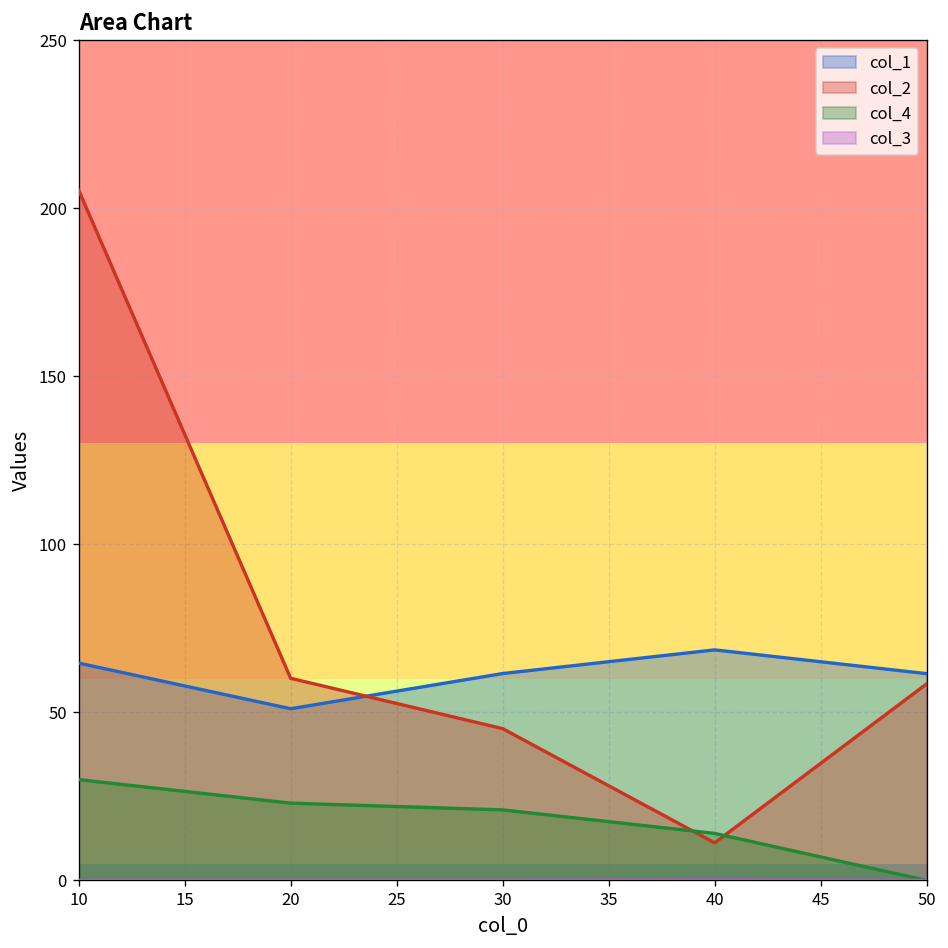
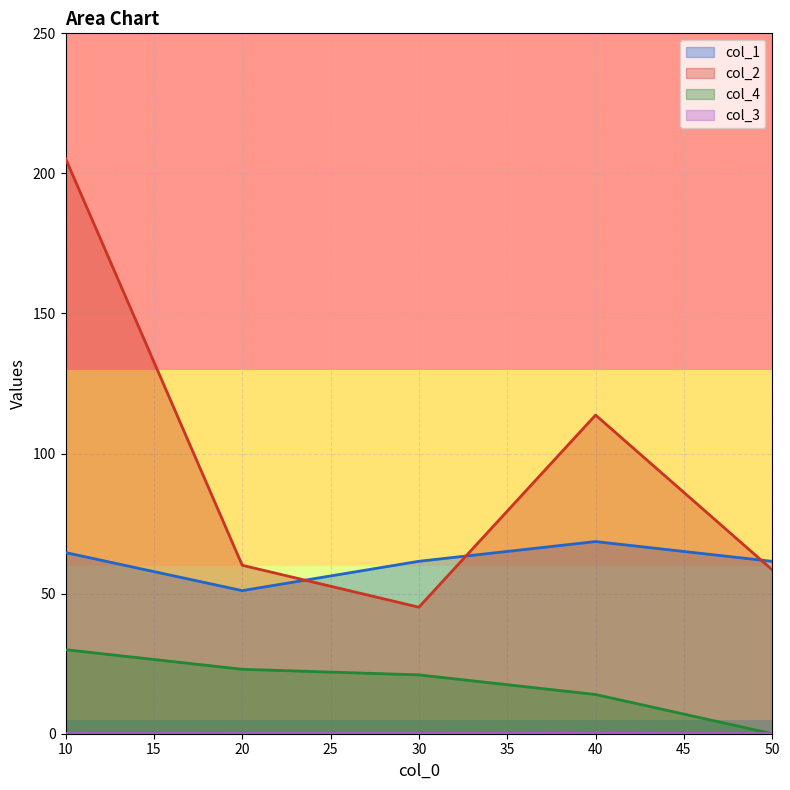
col_2, 40: 11 -> 114
